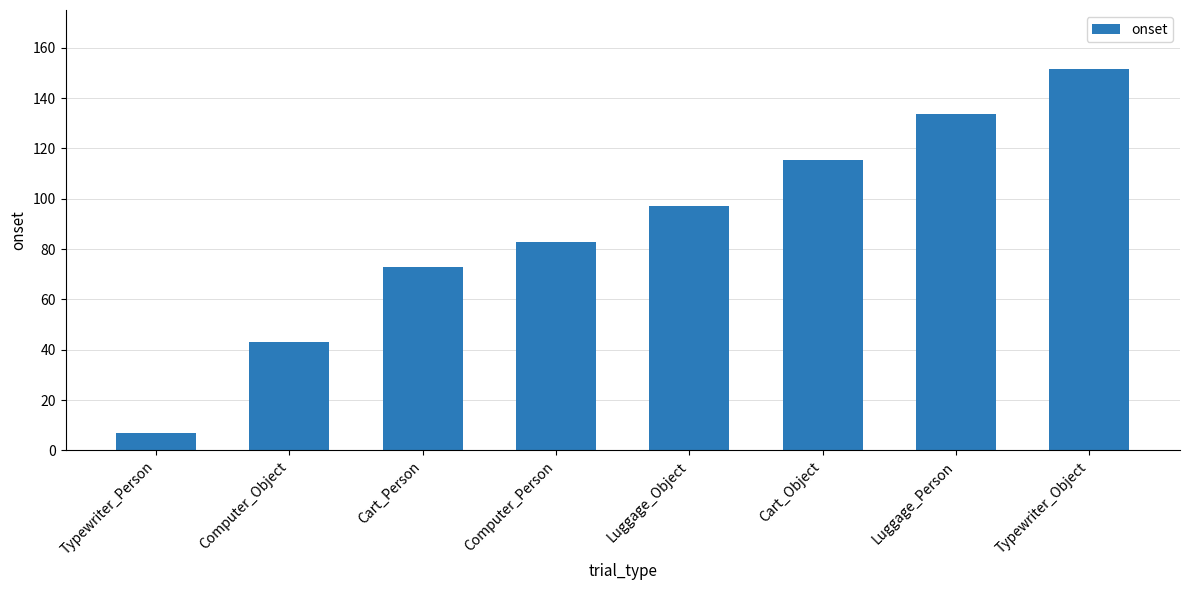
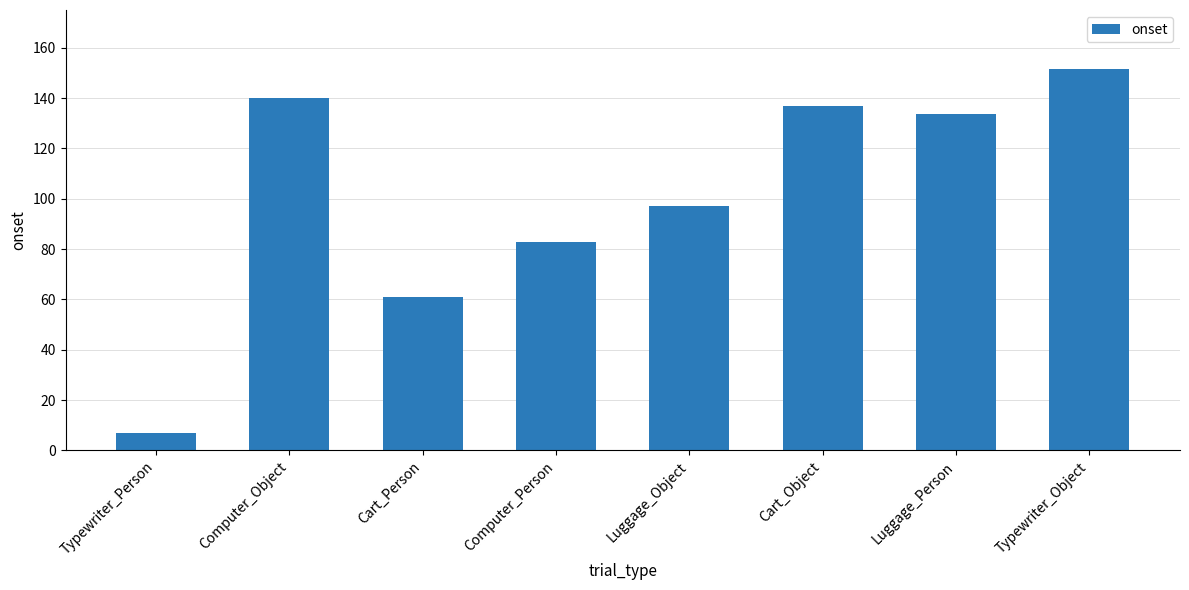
Computer_Object: 43 -> 140
Cart_Person: 73 -> 61
Cart_Object: 115 -> 137
